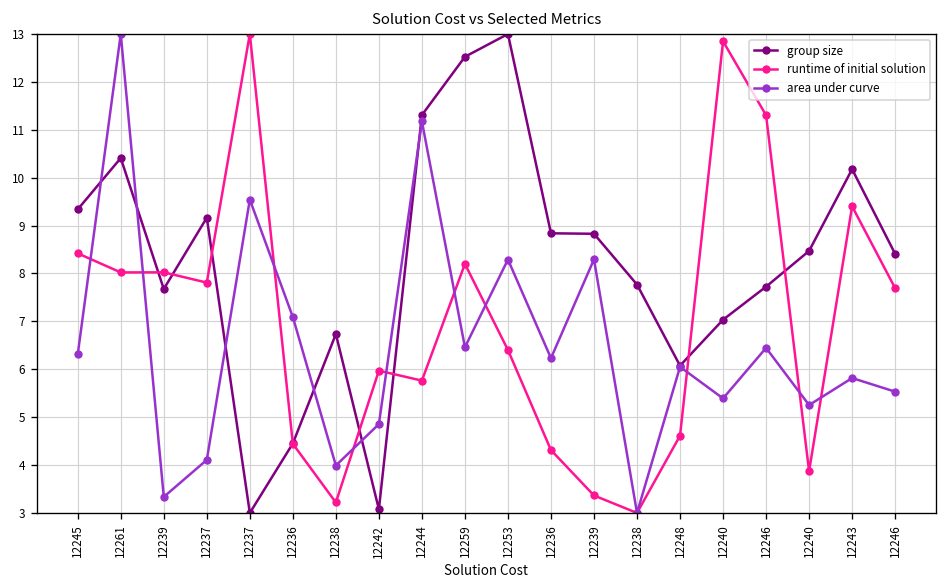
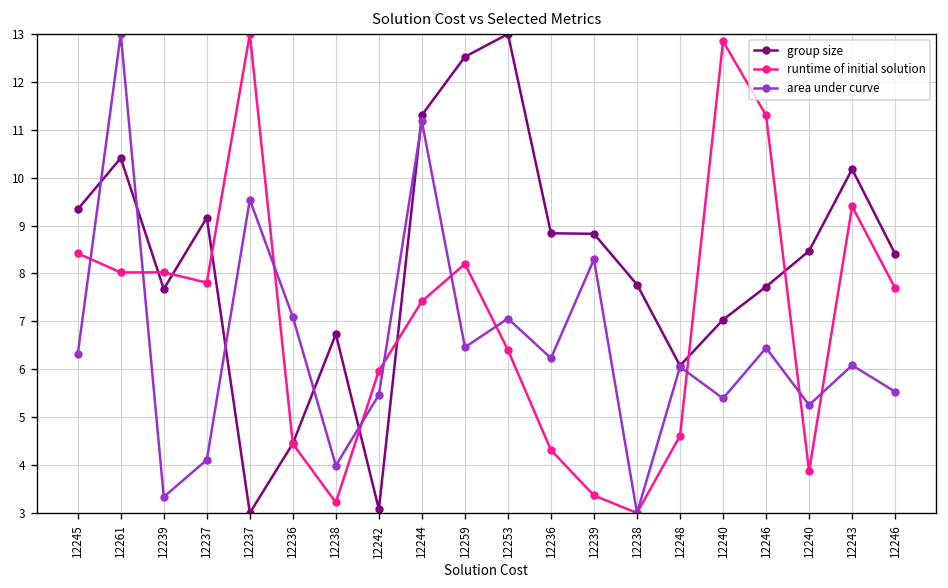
area under curve, 12242: 4.9 -> 5.5
runtime of initial solution, 12244: 5.8 -> 7.4
area under curve, 12253: 8.3 -> 7.1
area under curve, 12243: 5.8 -> 6.1
